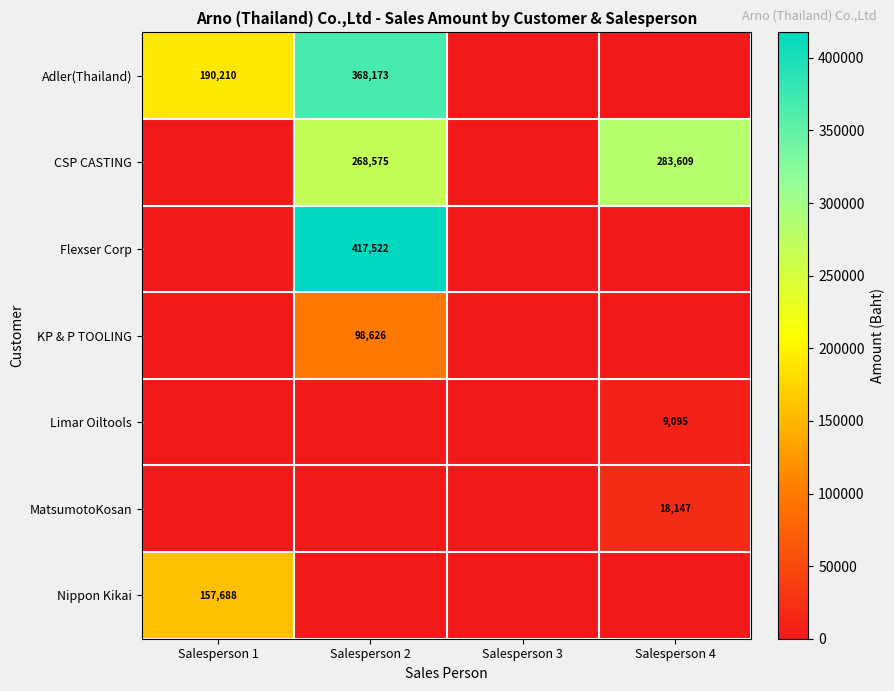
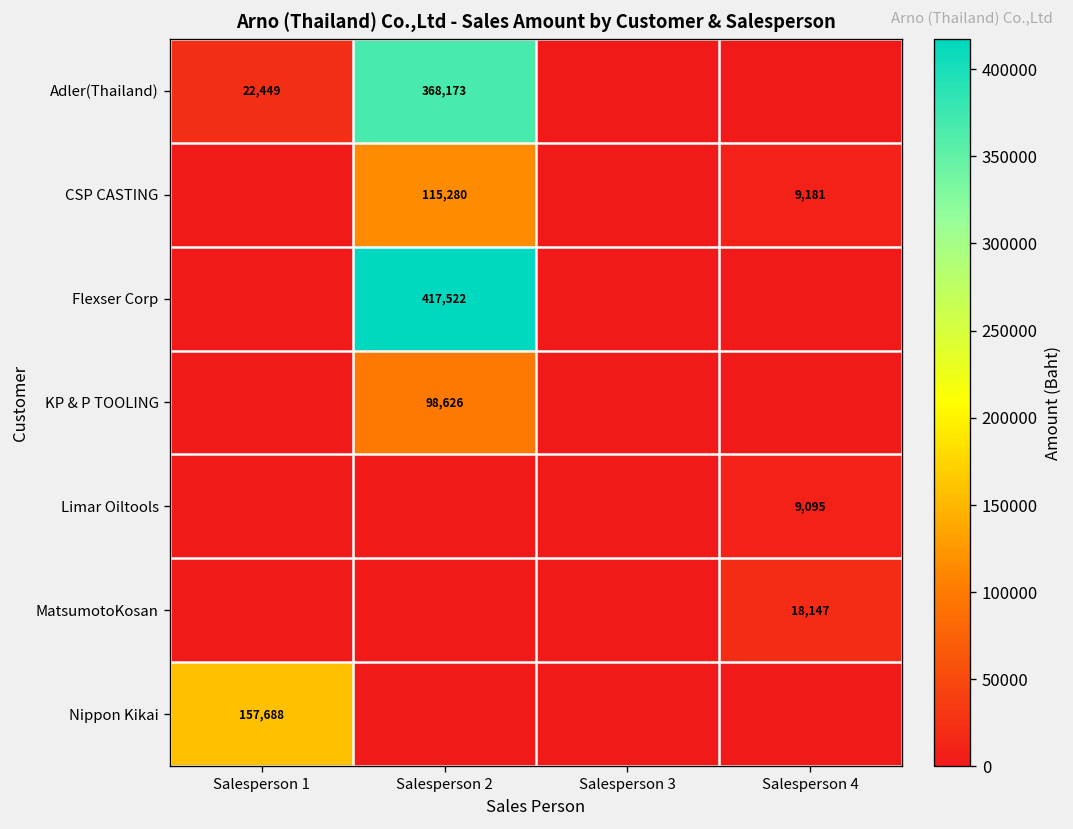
Adler(Thailand), Salesperson 1: 190,210 -> 22,449
CSP CASTING, Salesperson 2: 268,575 -> 115,280
CSP CASTING, Salesperson 4: 283,609 -> 9,181
